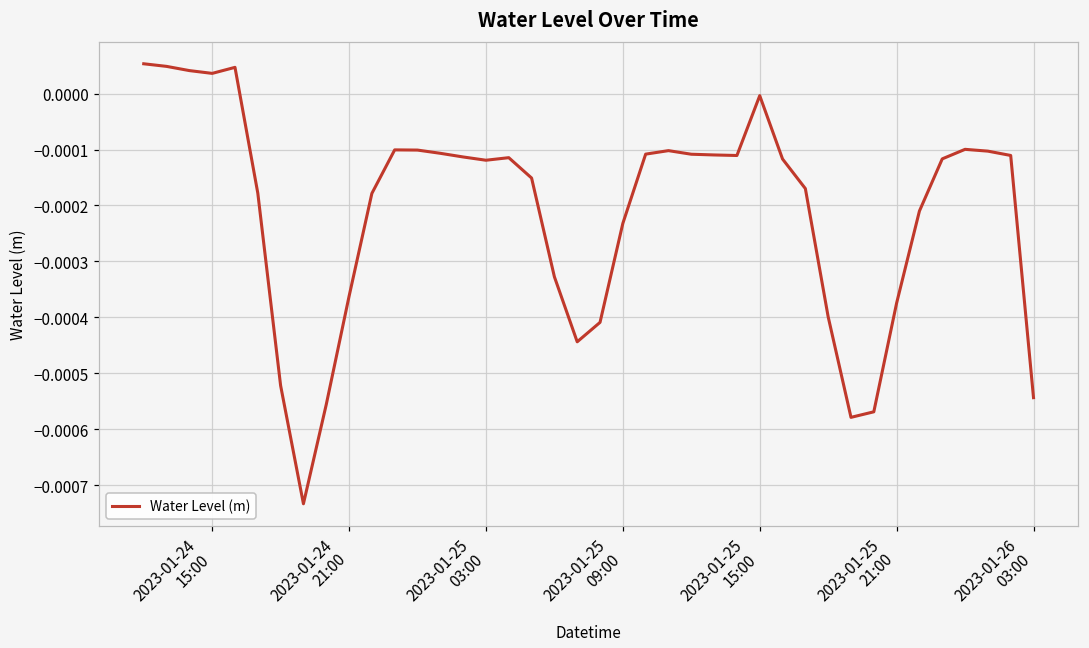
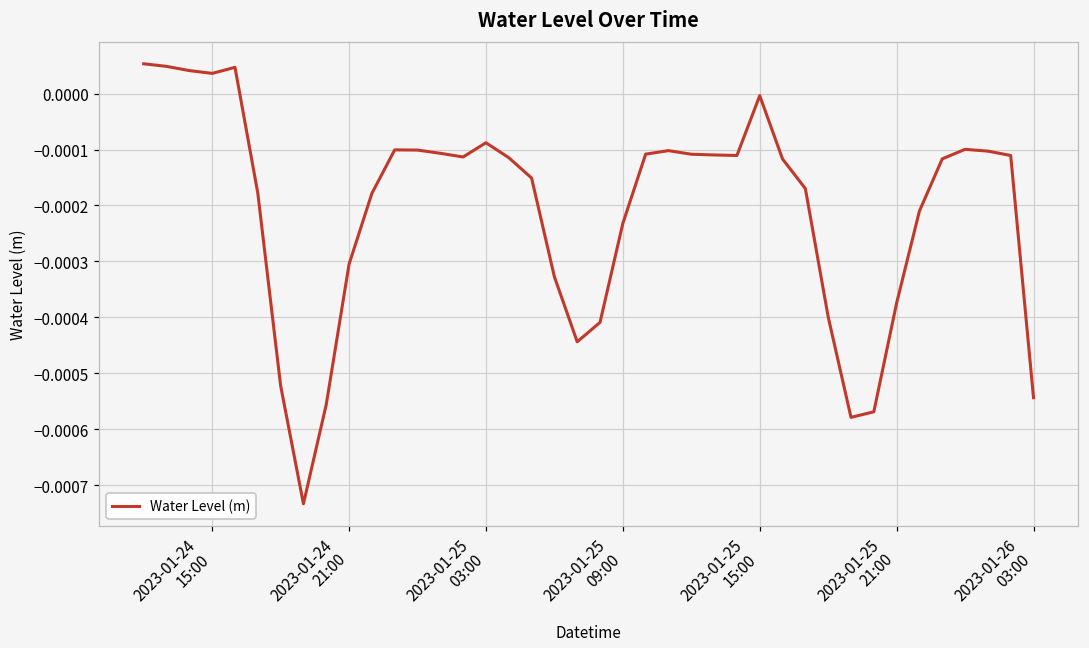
2023-01-24 21:00: -0.00036 -> -0.00031
2023-01-25 03:00: -0.00012 -> -0.00009
